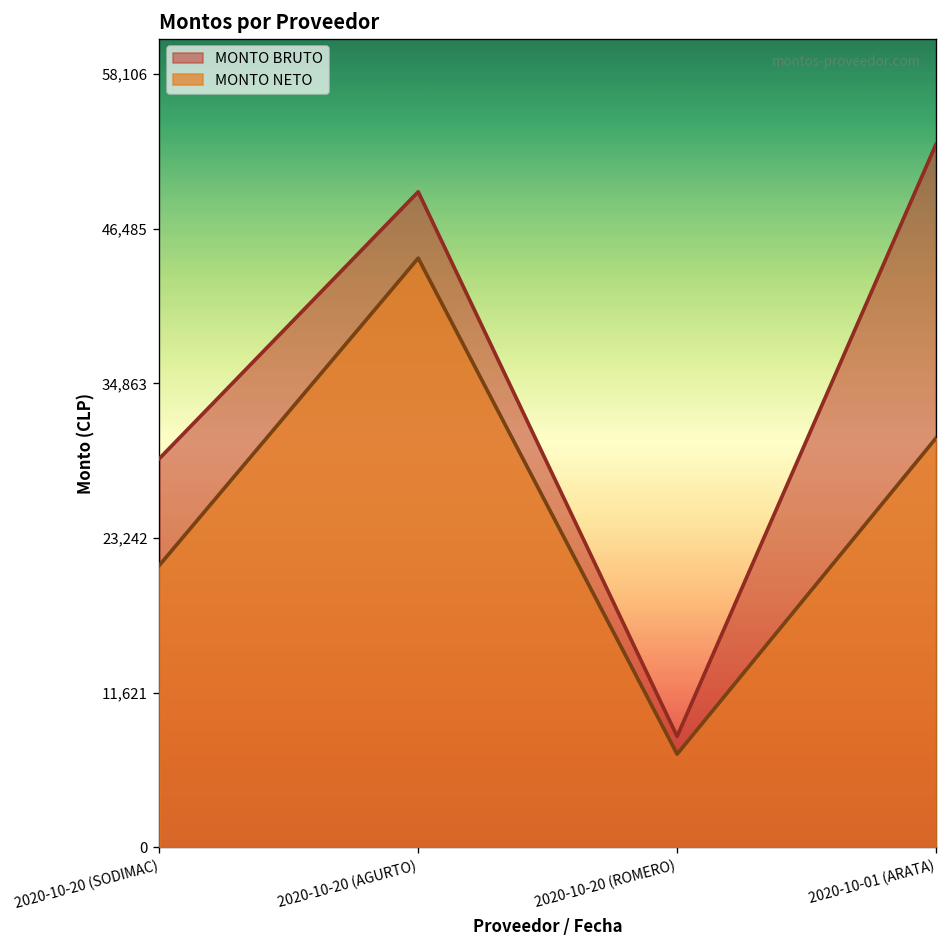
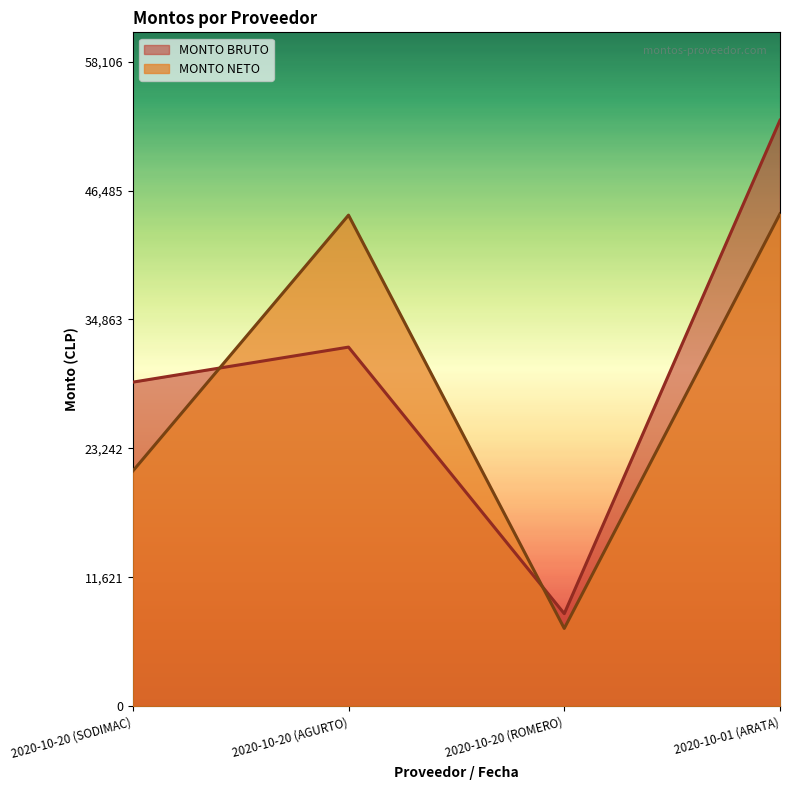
MONTO BRUTO, 2020-10-20 (AGURTO): 49,300 -> 32,400
MONTO NETO, 2020-10-01 (ARATA): 30,800 -> 44,400
